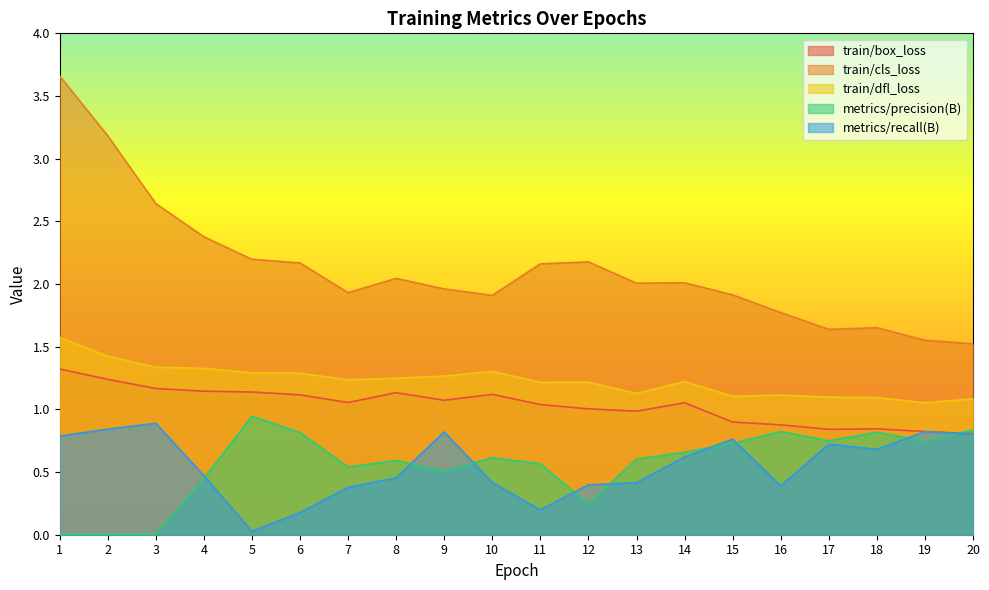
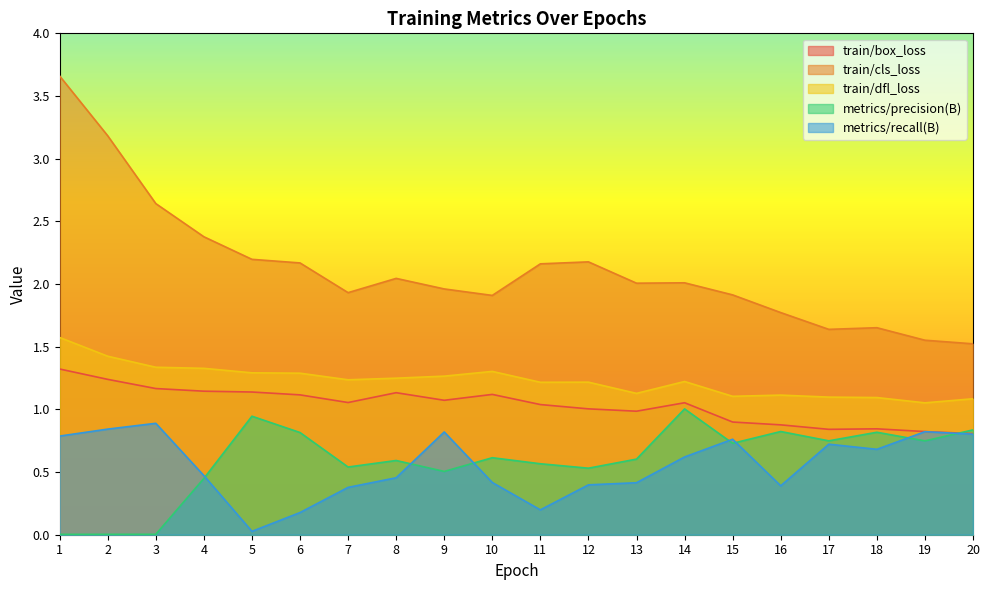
metrics/precision(B), 12: 0.25 -> 0.53
metrics/precision(B), 14: 0.66 -> 1.00
